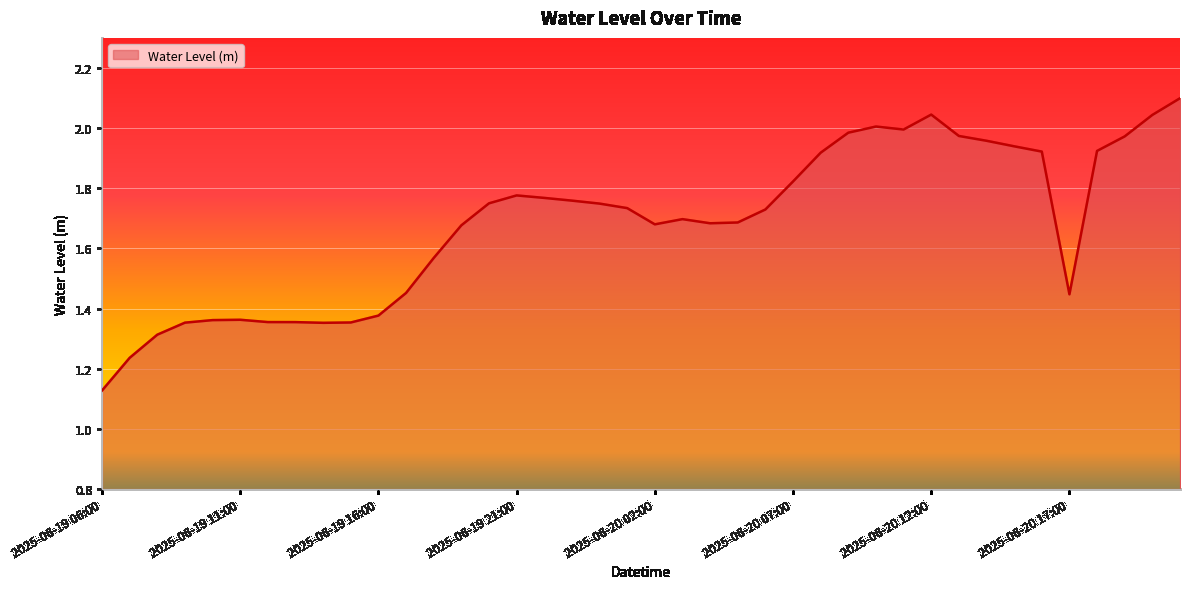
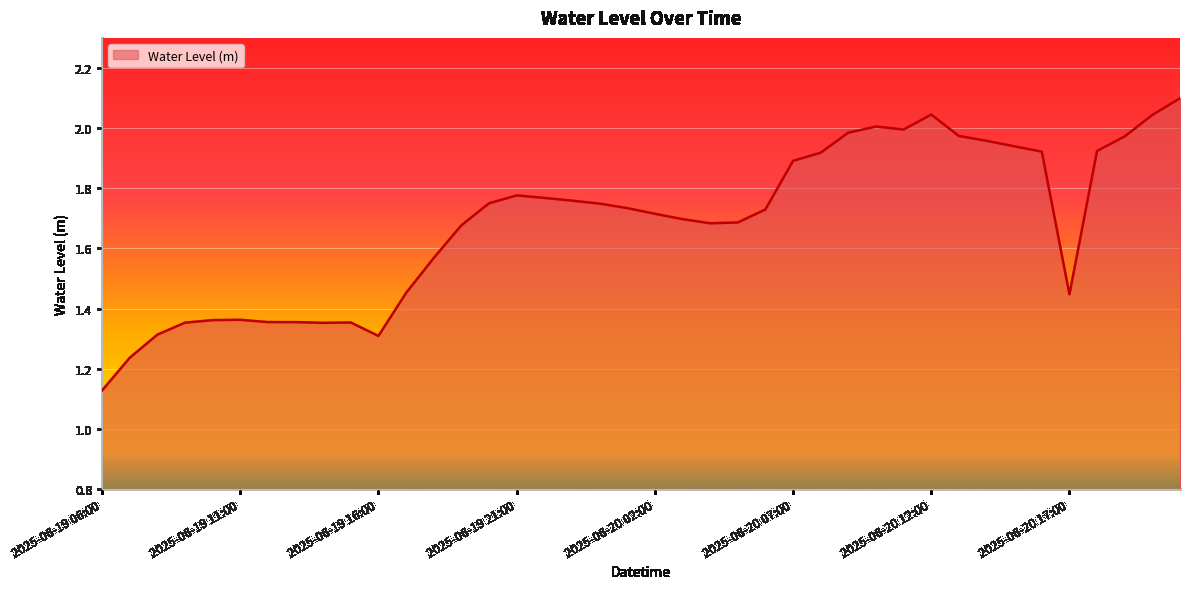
2025-06-19 16:00: 1.38 -> 1.31
2025-06-20 02:00: 1.68 -> 1.72
2025-06-20 07:00: 1.82 -> 1.89
